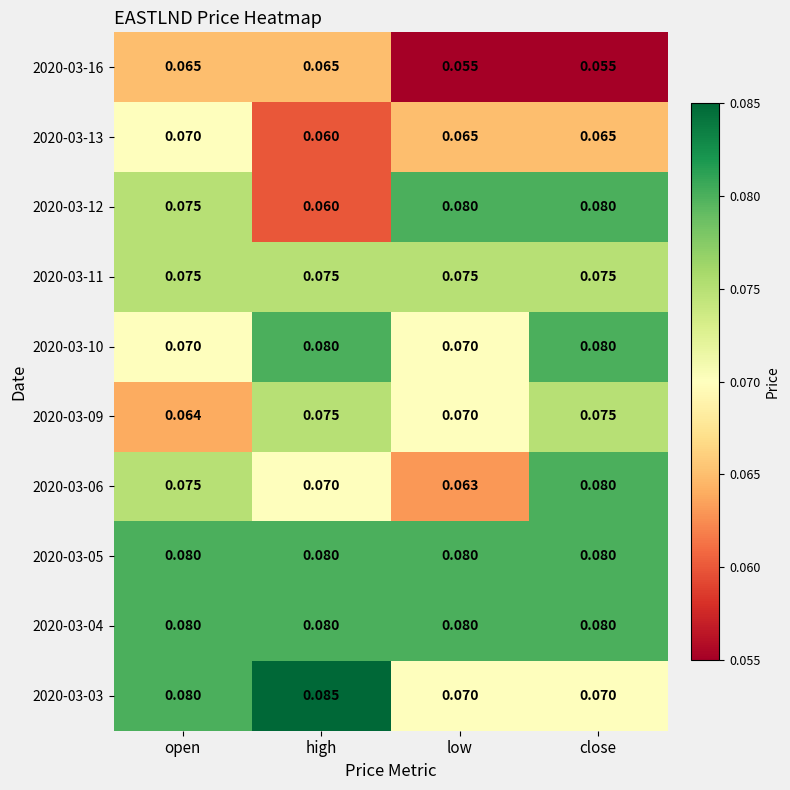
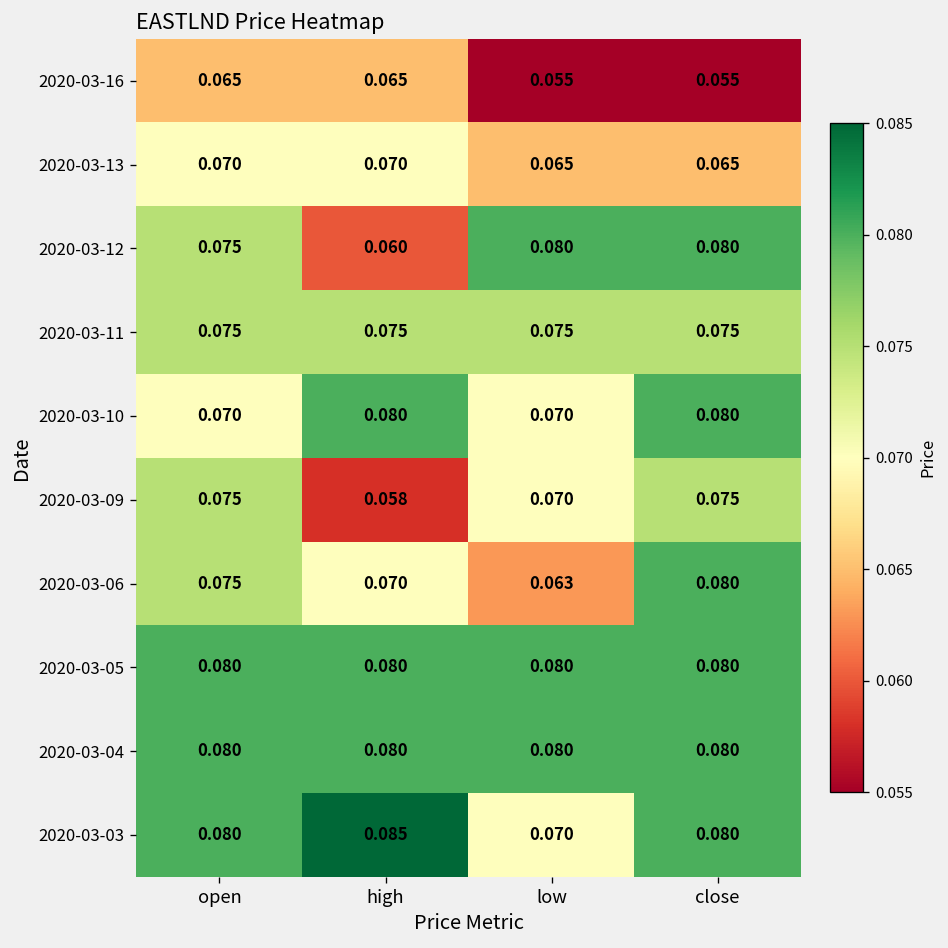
2020-03-13, high: 0.060 -> 0.070
2020-03-09, open: 0.064 -> 0.075
2020-03-09, high: 0.075 -> 0.058
2020-03-03, close: 0.070 -> 0.080
